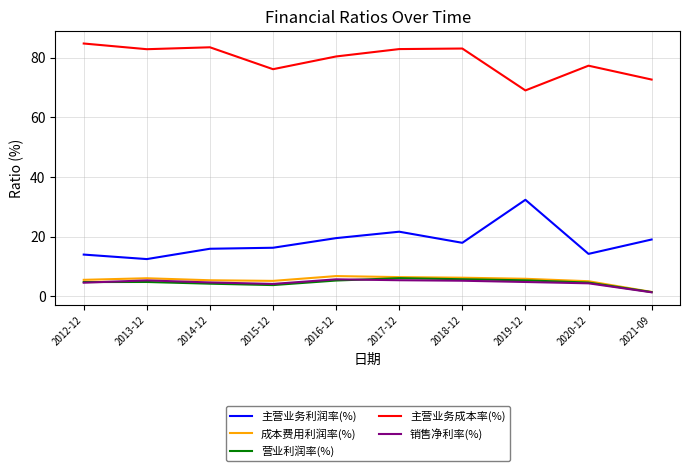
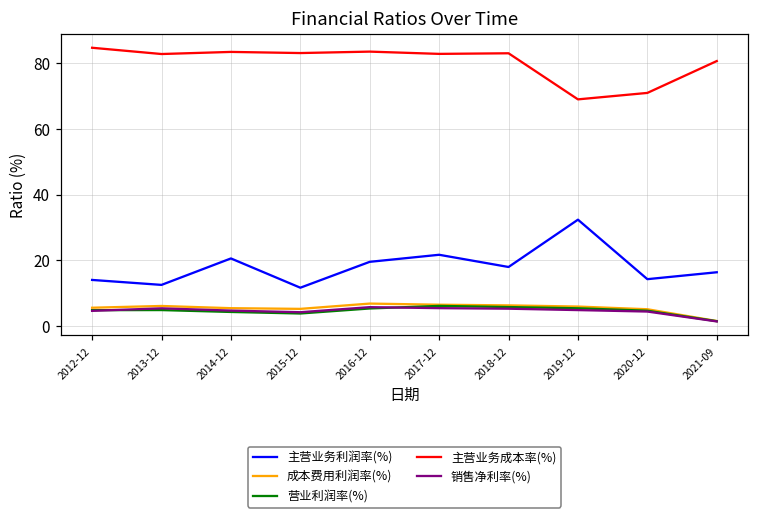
主营业务利润率(%), 2014-12: 16 -> 21
主营业务利润率(%), 2015-12: 16 -> 12
主营业务成本率(%), 2015-12: 76 -> 83
主营业务成本率(%), 2016-12: 80 -> 84
主营业务成本率(%), 2020-12: 77 -> 71
主营业务利润率(%), 2021-09: 19 -> 16
主营业务成本率(%), 2021-09: 73 -> 81
